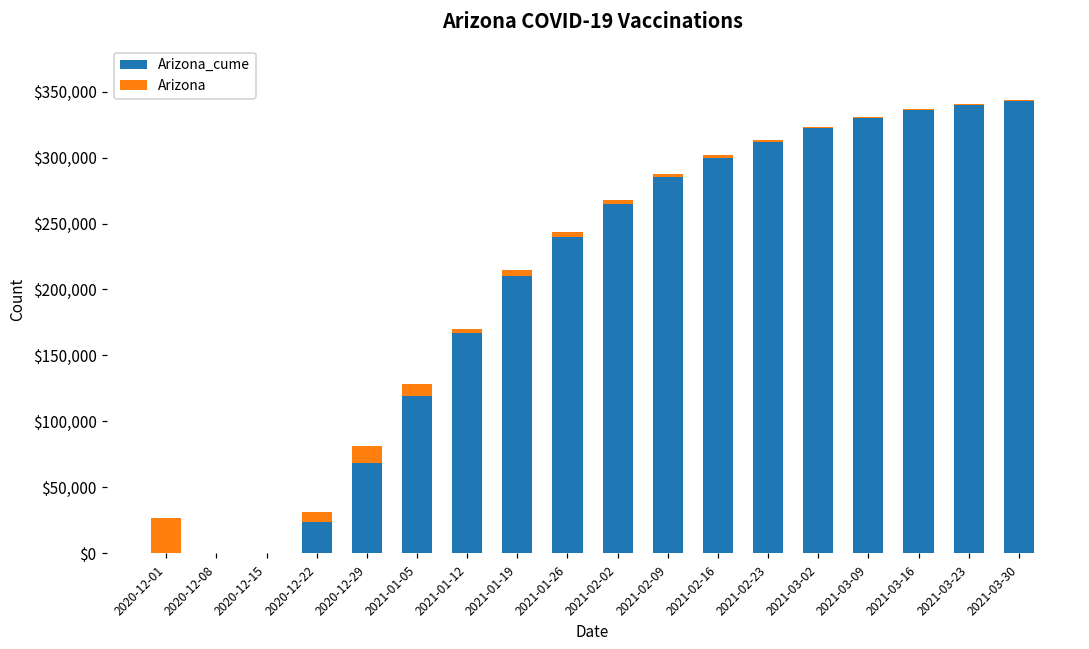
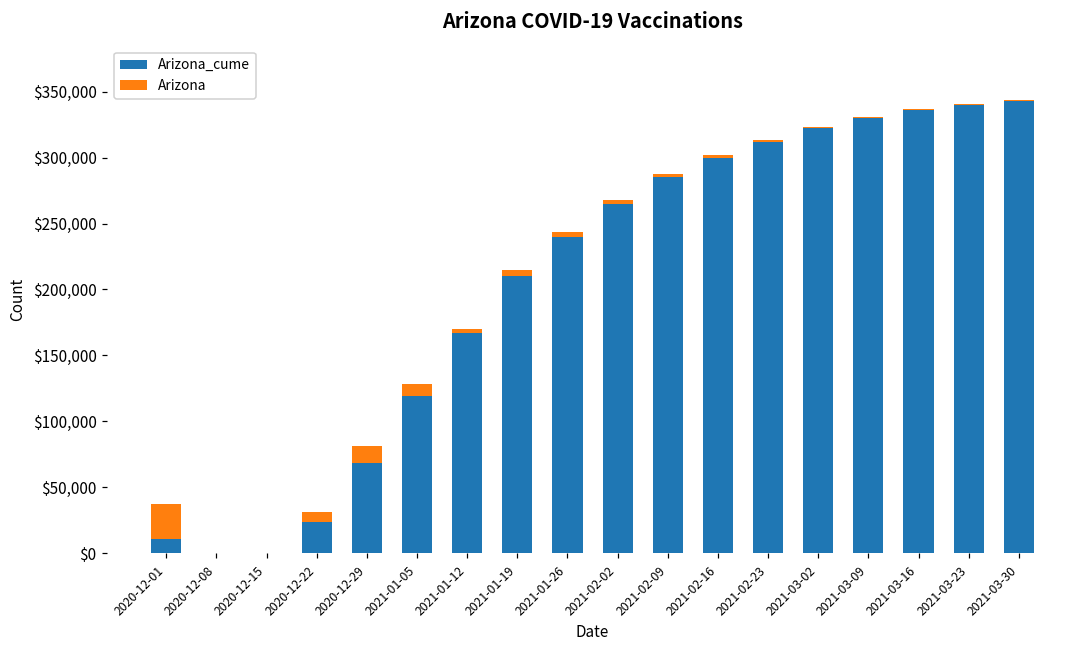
Arizona_cume, 2020-12-01: $0 -> $11,000
